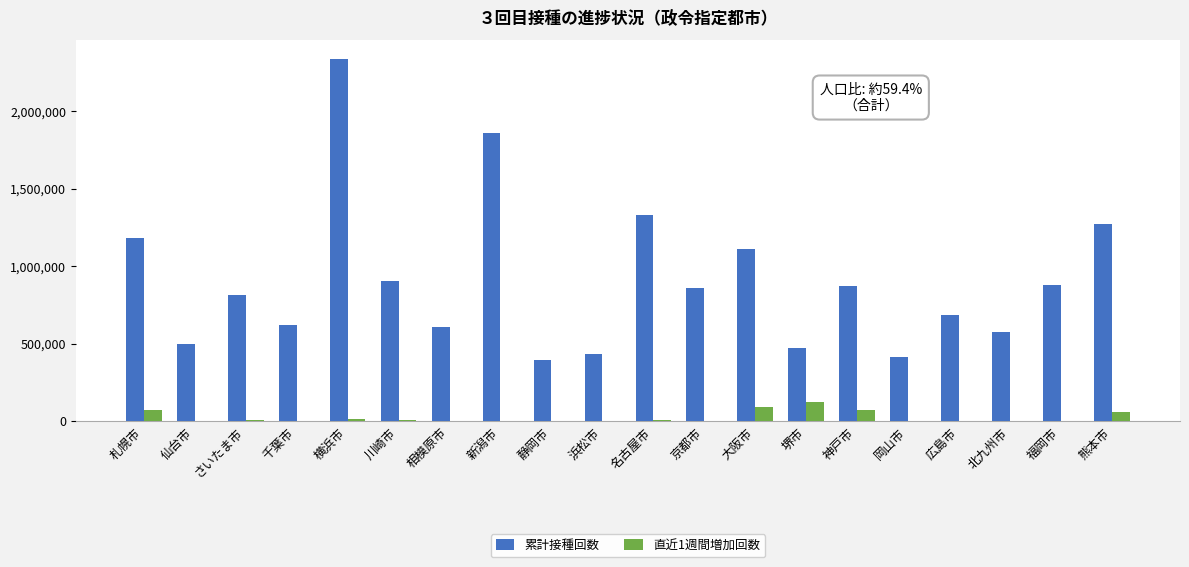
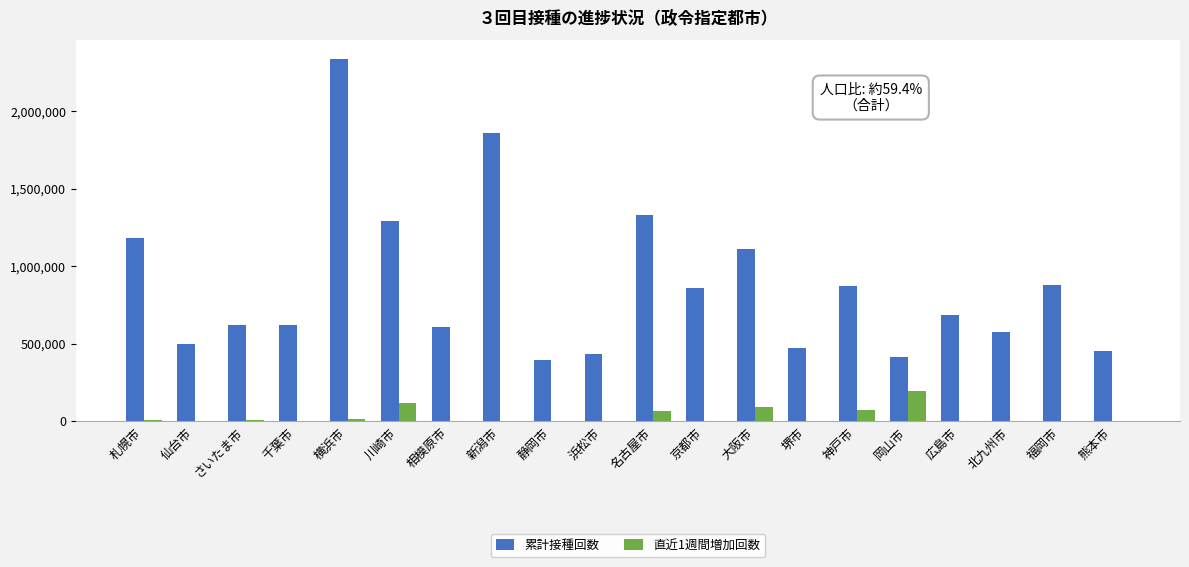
直近1週間増加回数, 札幌市: 70,000 -> 10,000
累計接種回数, さいたま市: 820,000 -> 620,000
累計接種回数, 川崎市: 900,000 -> 1,290,000
直近1週間増加回数, 川崎市: 10,000 -> 120,000
直近1週間増加回数, 名古屋市: 10,000 -> 70,000
直近1週間増加回数, 堺市: 120,000 -> 0
直近1週間増加回数, 岡山市: 0 -> 200,000
累計接種回数, 熊本市: 1,270,000 -> 450,000
直近1週間増加回数, 熊本市: 60,000 -> 0
